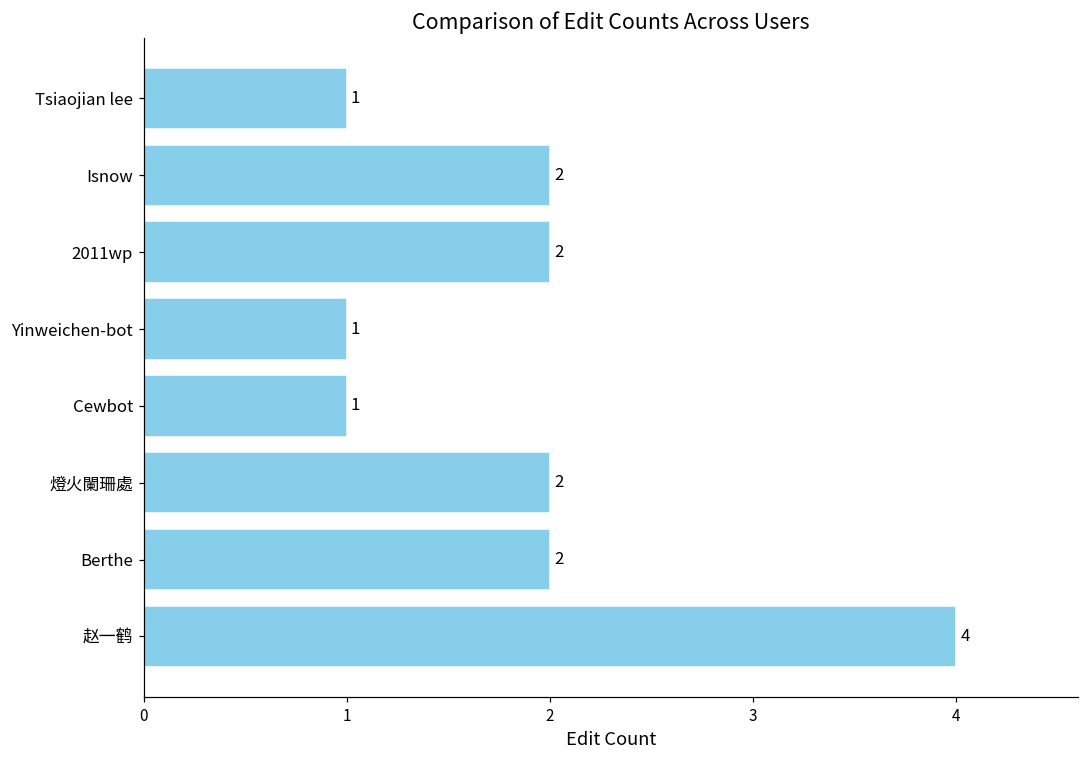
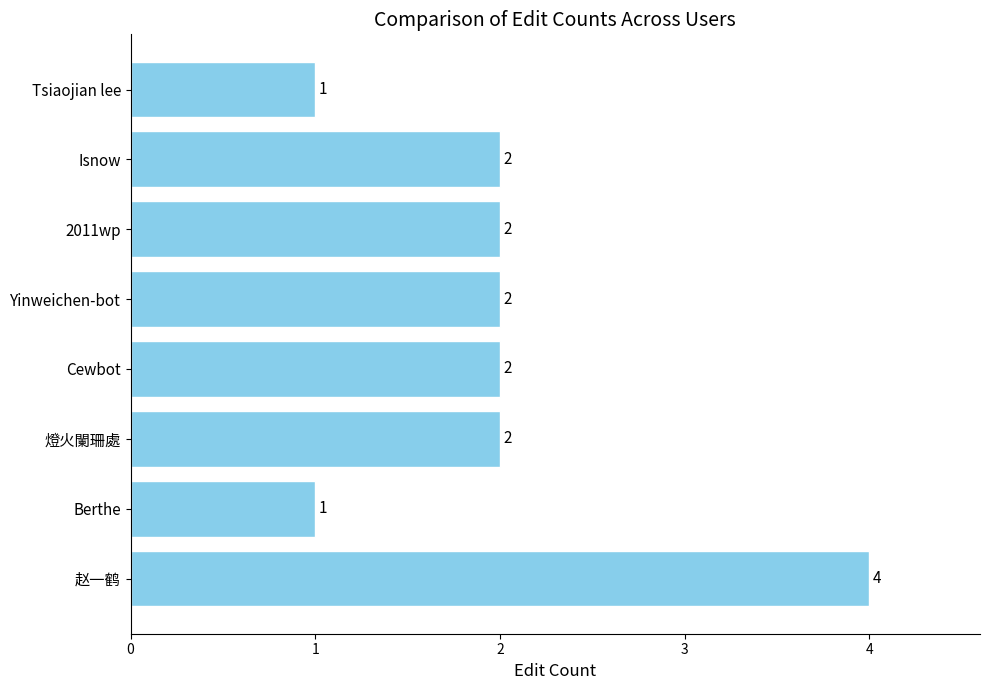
Yinweichen-bot: 1 -> 2
Cewbot: 1 -> 2
Berthe: 2 -> 1
